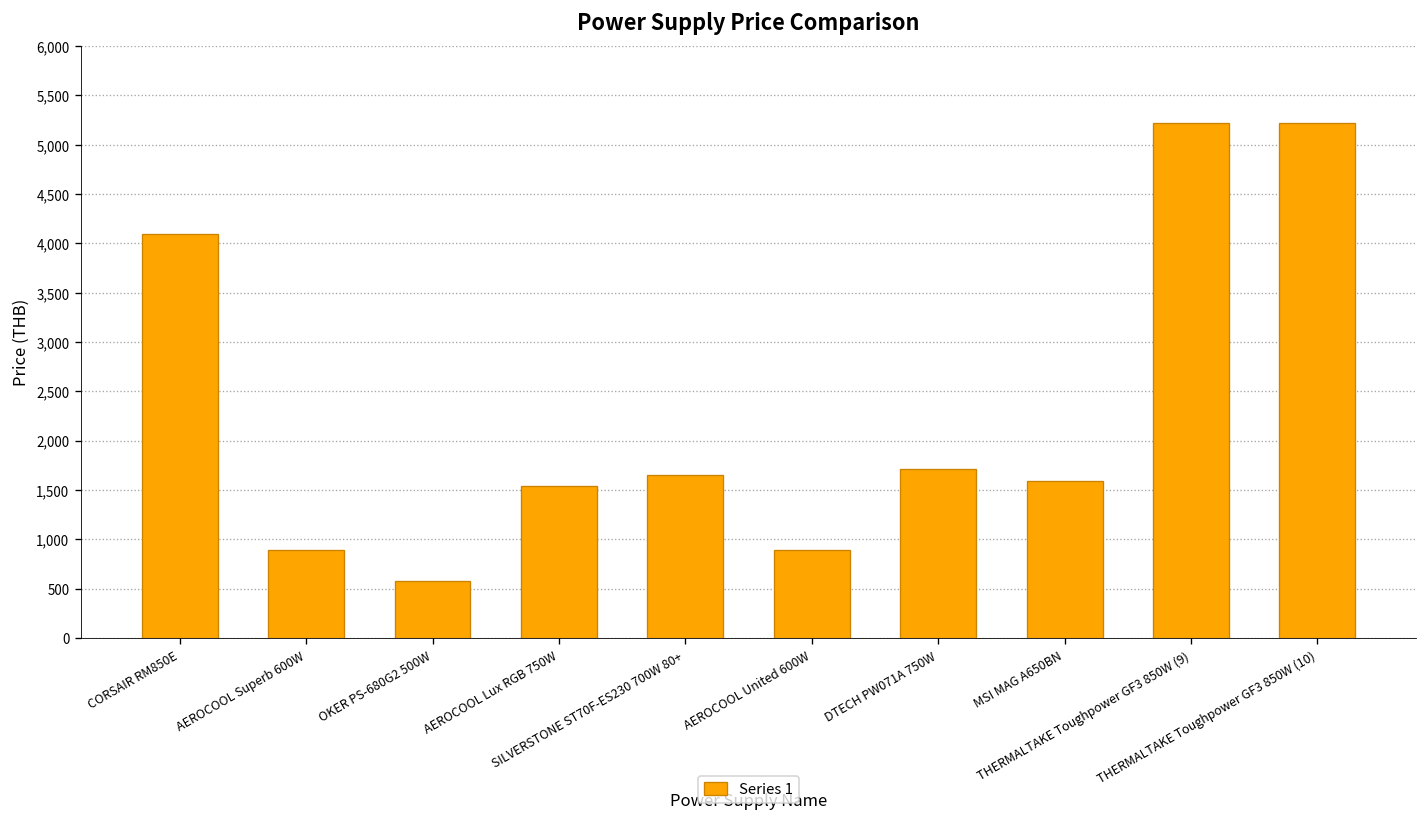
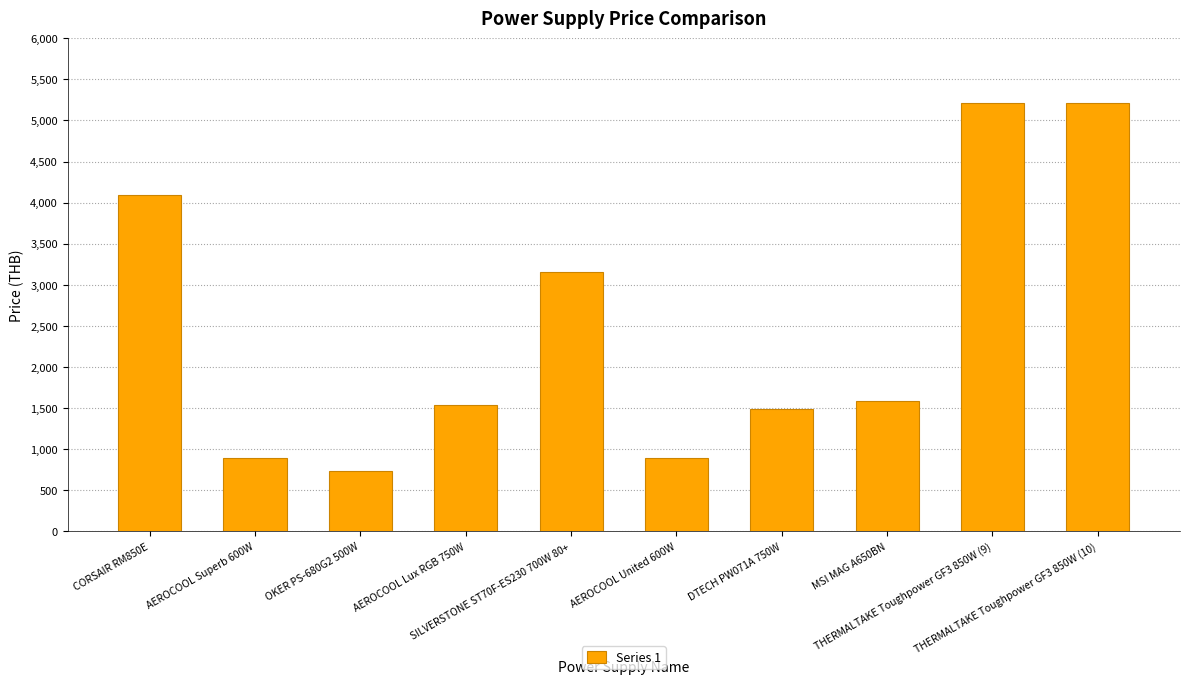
OKER PS-680G2 500W: 600 -> 700
SILVERSTONE ST70F-ES230 700W 80+: 1,700 -> 3,200
DTECH PW071A 750W: 1,700 -> 1,500
